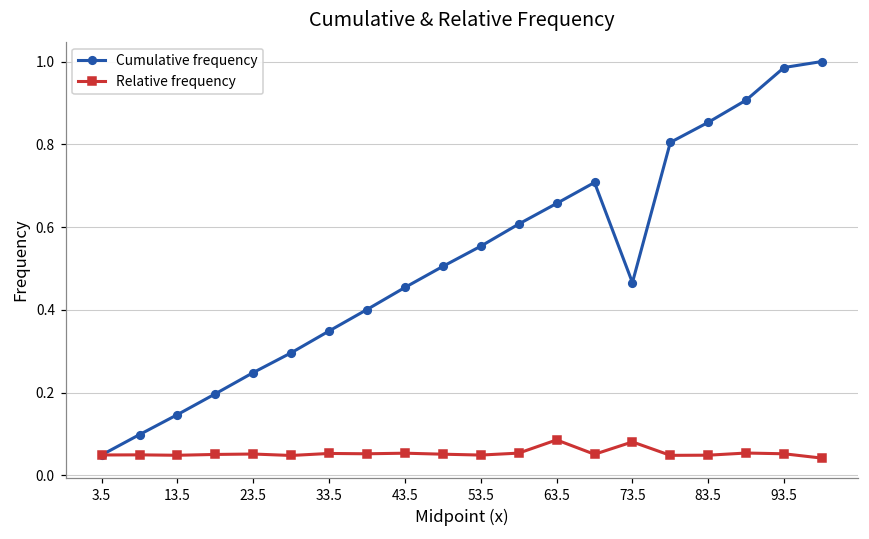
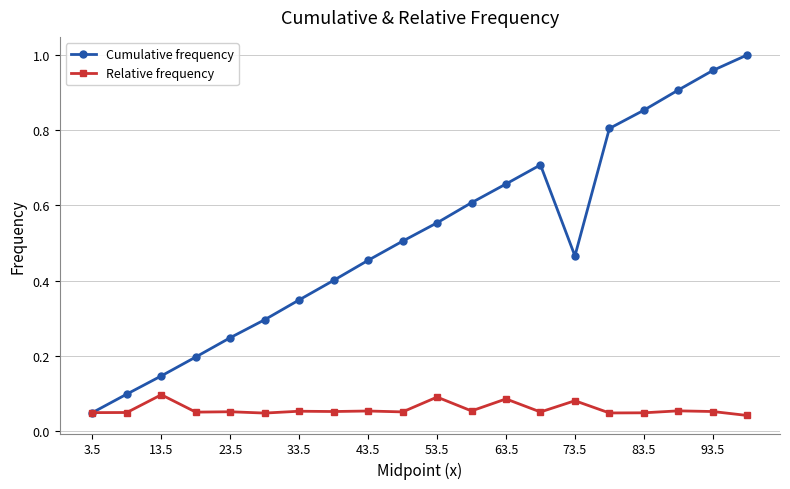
Relative frequency, 13.5: 0.05 -> 0.10
Relative frequency, 53.5: 0.05 -> 0.09
Cumulative frequency, 93.5: 0.99 -> 0.96
